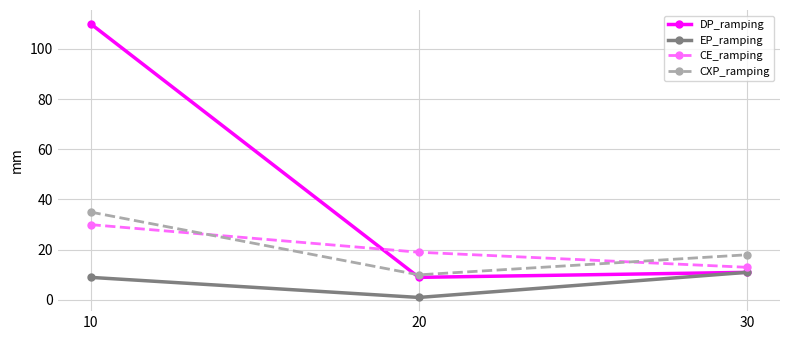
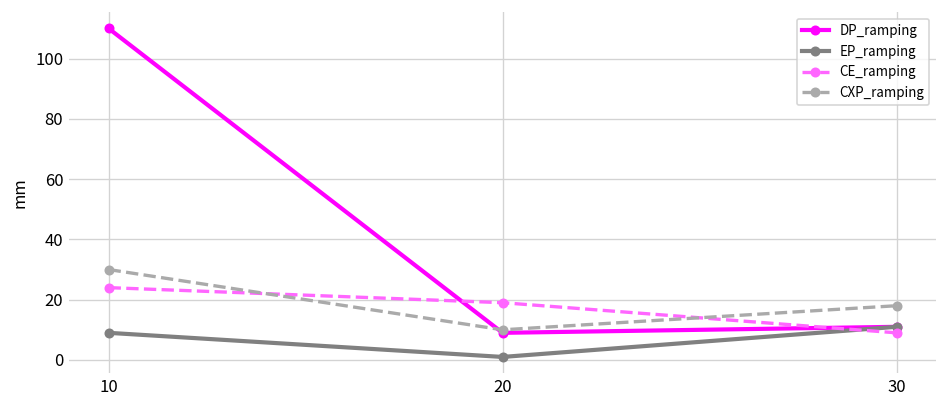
CE_ramping, 10: 30 -> 24
CXP_ramping, 10: 35 -> 30
CE_ramping, 30: 13 -> 9
